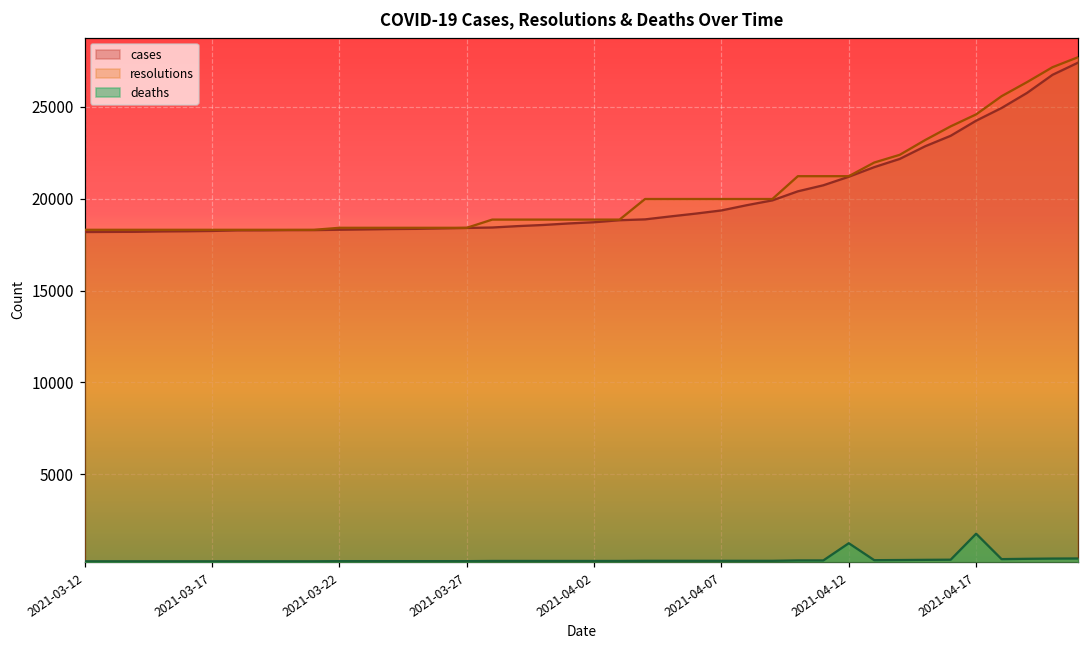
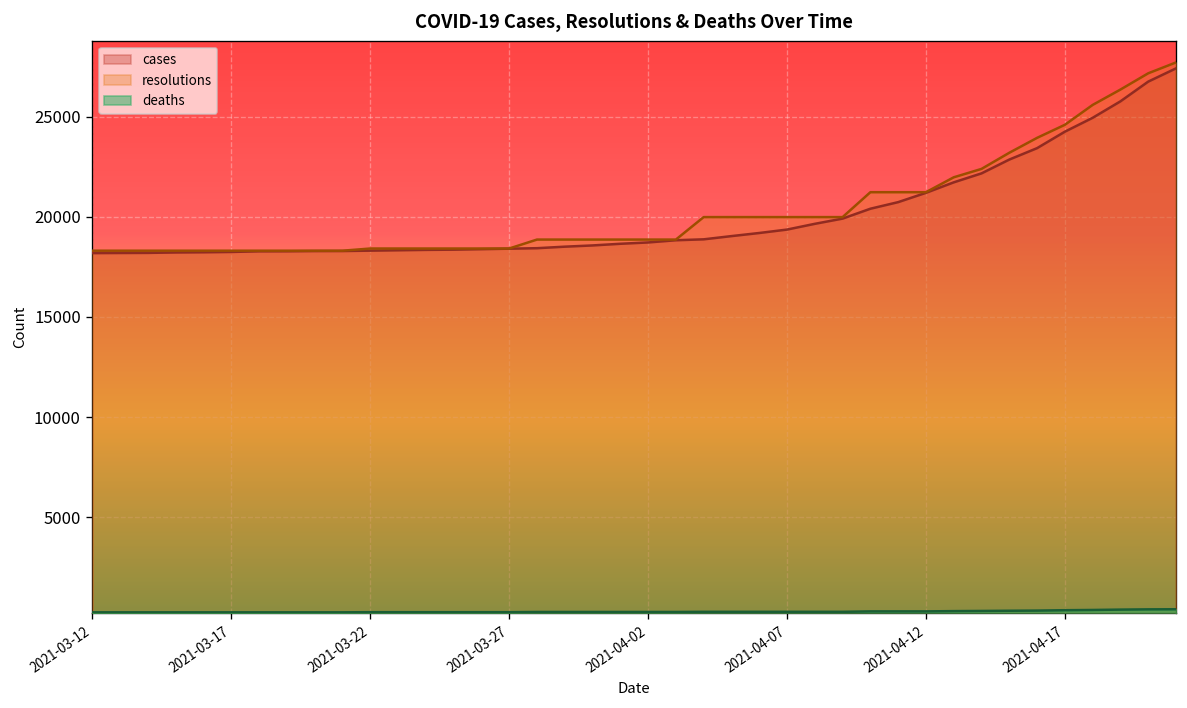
deaths, 2021-04-12: 1200 -> 300
deaths, 2021-04-17: 1800 -> 400
